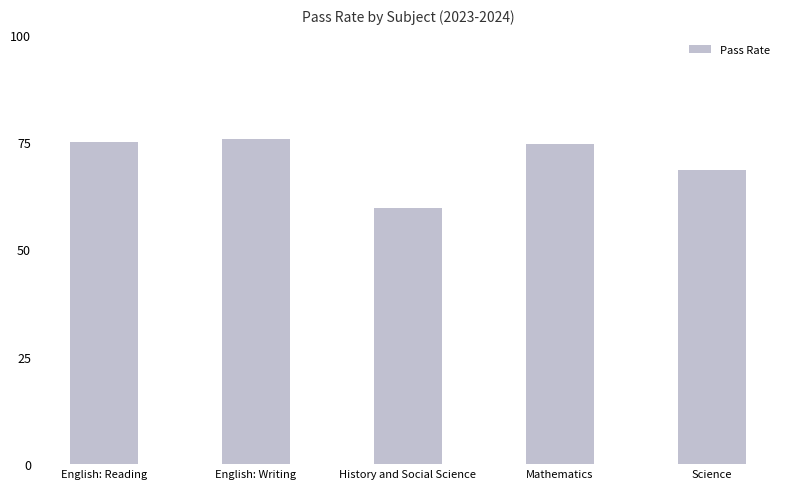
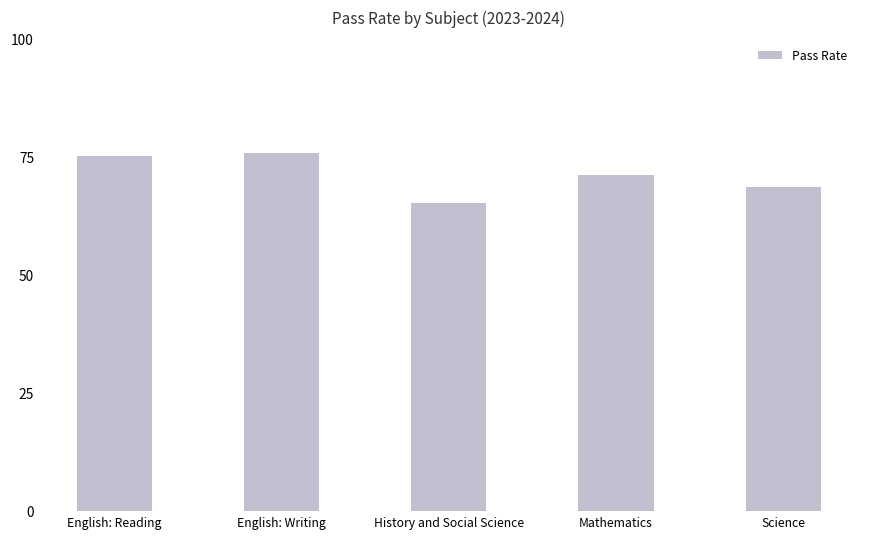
History and Social Science: 60 -> 65
Mathematics: 74 -> 71
